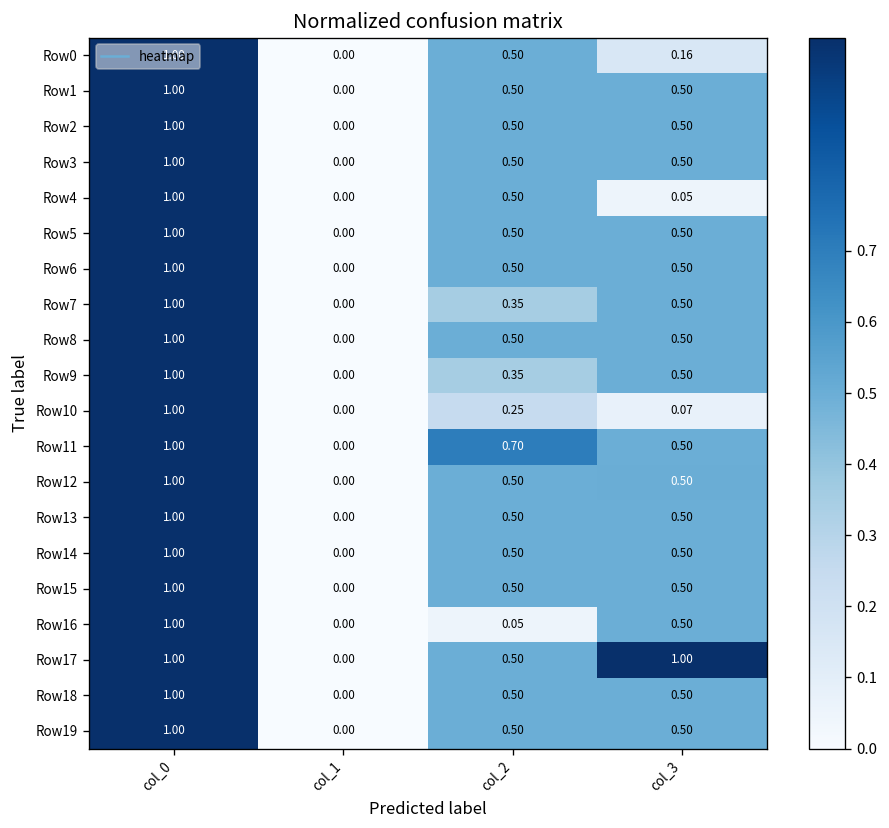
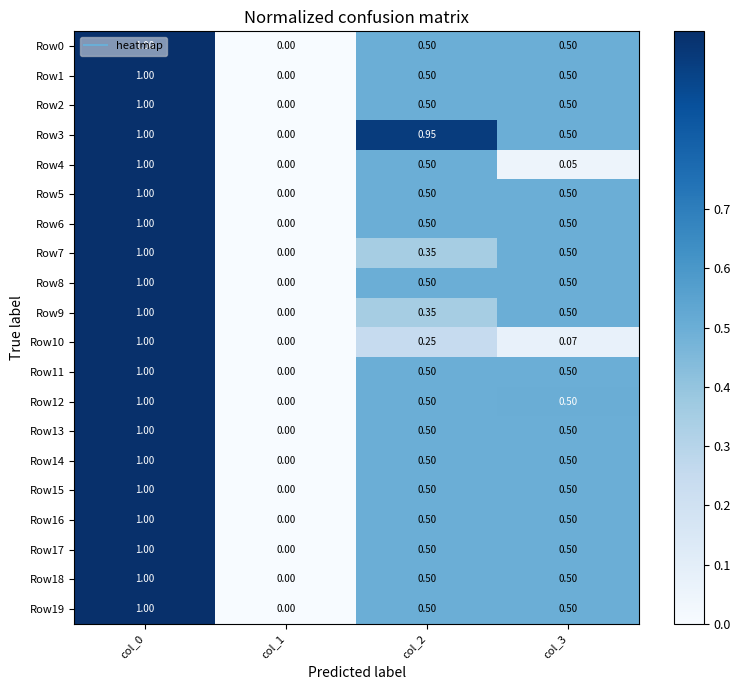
Row0, col_3: 0.16 -> 0.50
Row3, col_2: 0.50 -> 0.95
Row11, col_2: 0.70 -> 0.50
Row16, col_2: 0.05 -> 0.50
Row17, col_3: 1.00 -> 0.50
